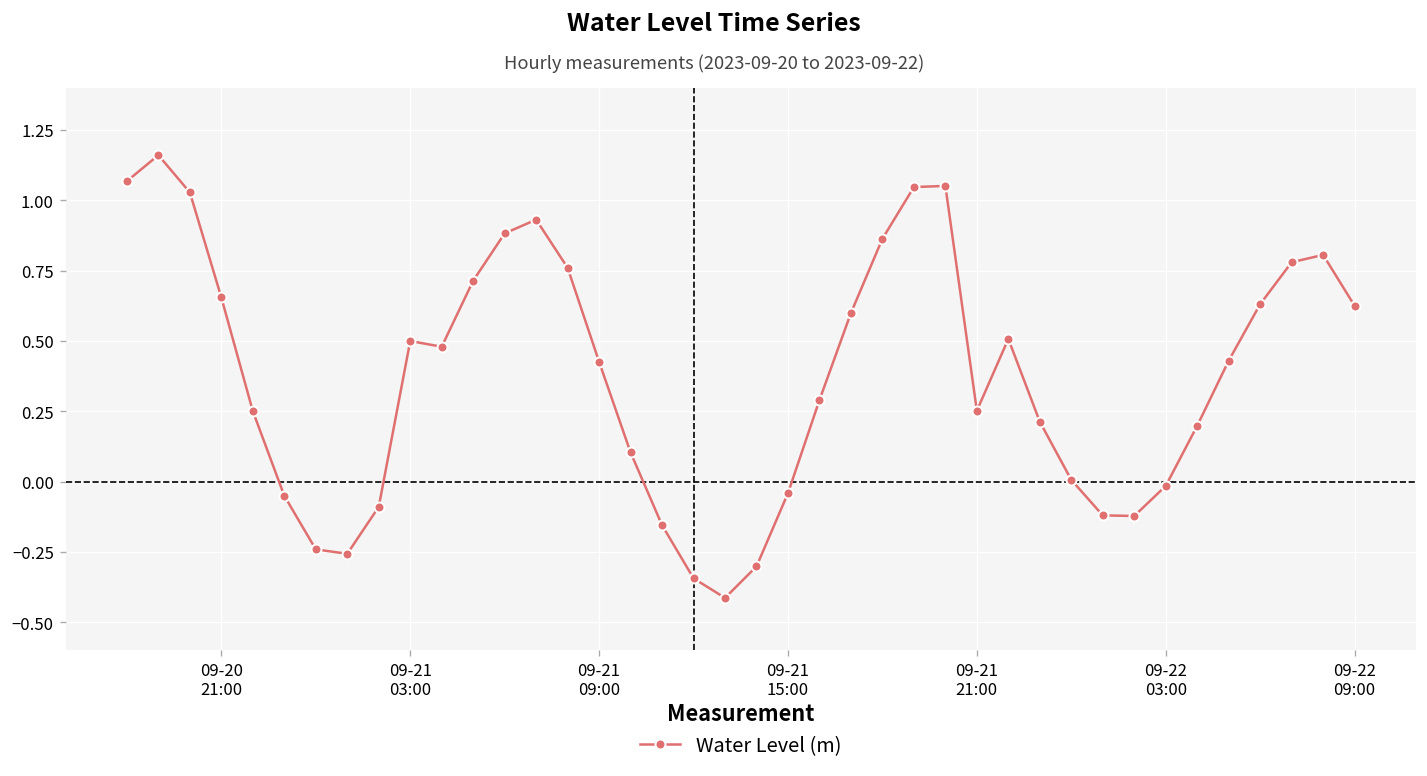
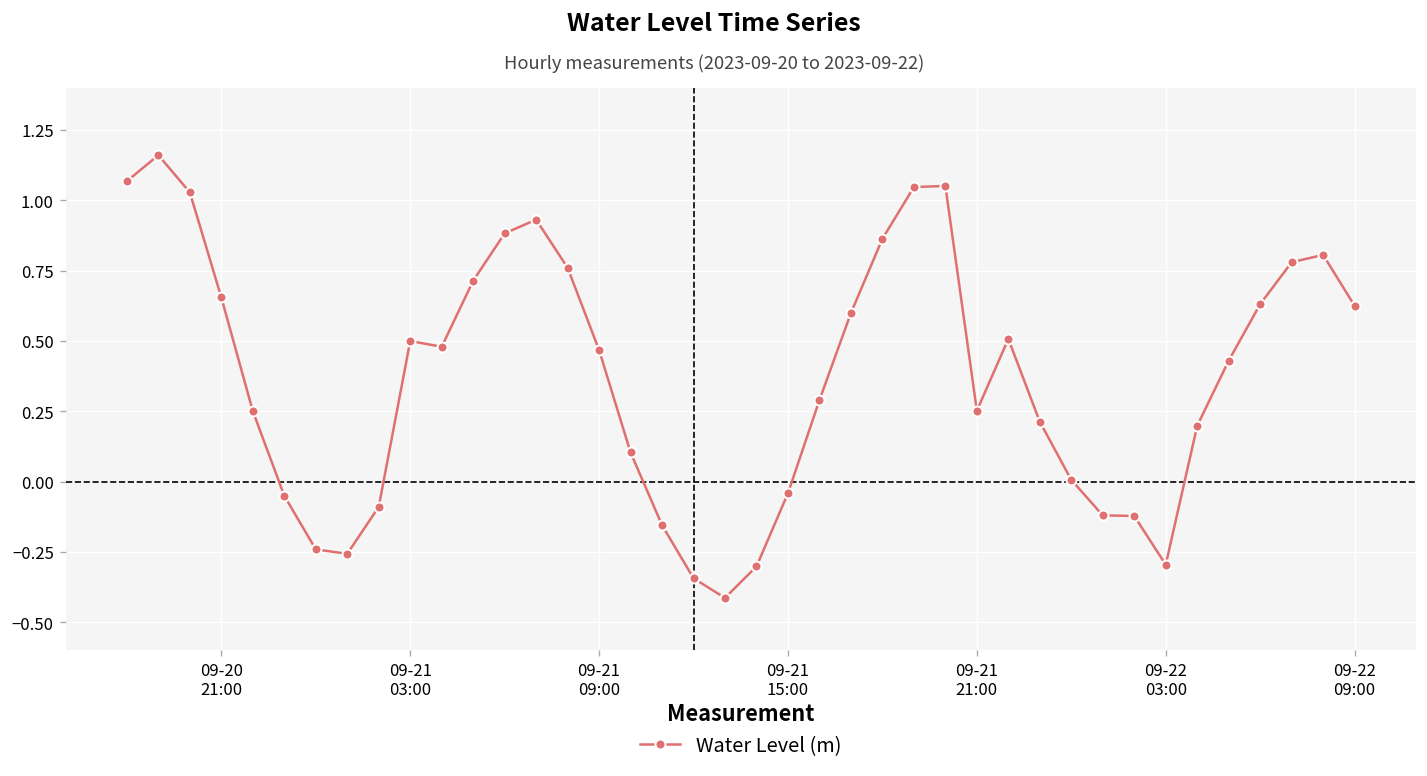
09-21 09:00: 0.43 -> 0.47
09-22 03:00: -0.02 -> -0.30
